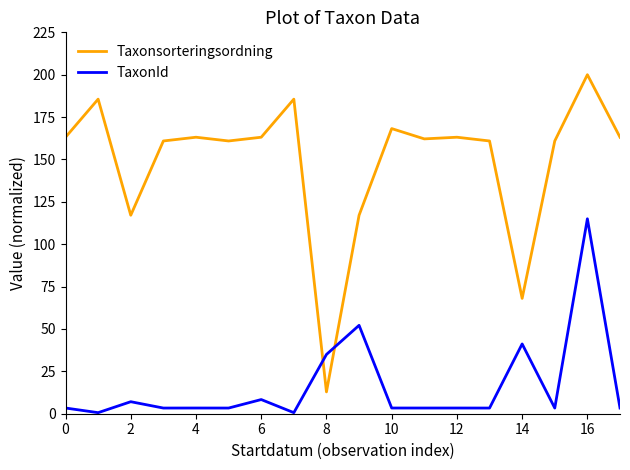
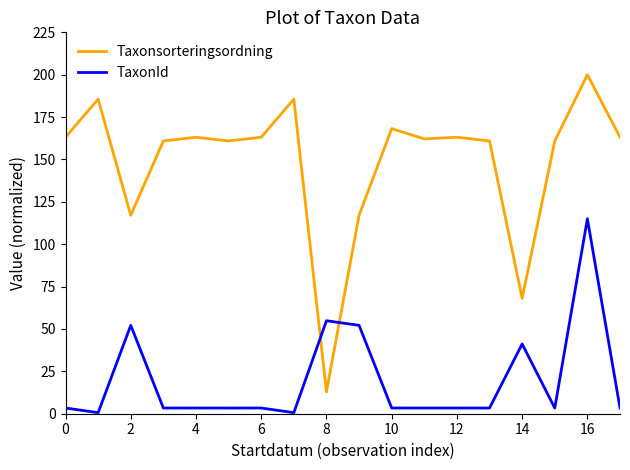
TaxonId, 2: 7 -> 52
TaxonId, 6: 8 -> 3
TaxonId, 8: 35 -> 55
